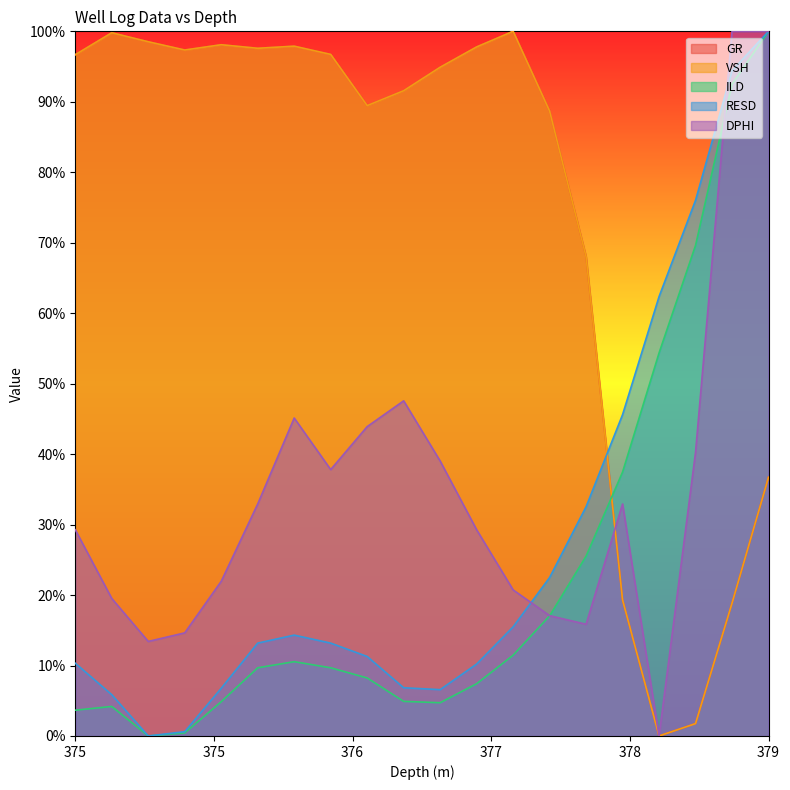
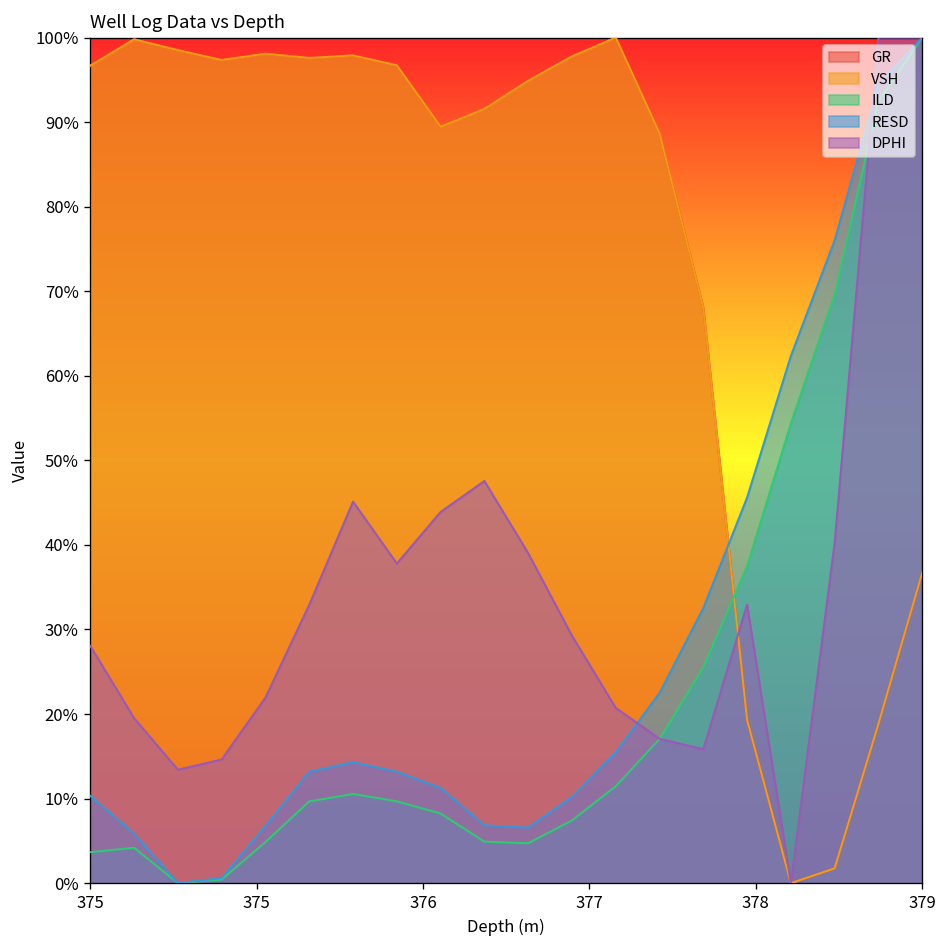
DPHI, 375: 29% -> 28%
